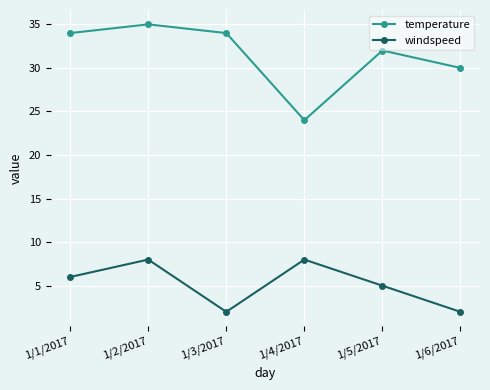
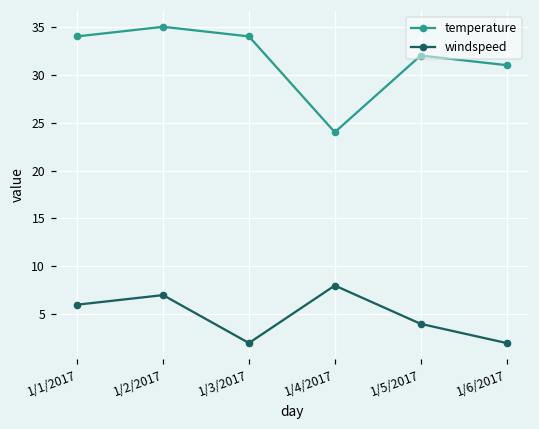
windspeed, 1/2/2017: 8 -> 7
windspeed, 1/5/2017: 5 -> 4
temperature, 1/6/2017: 30 -> 31
